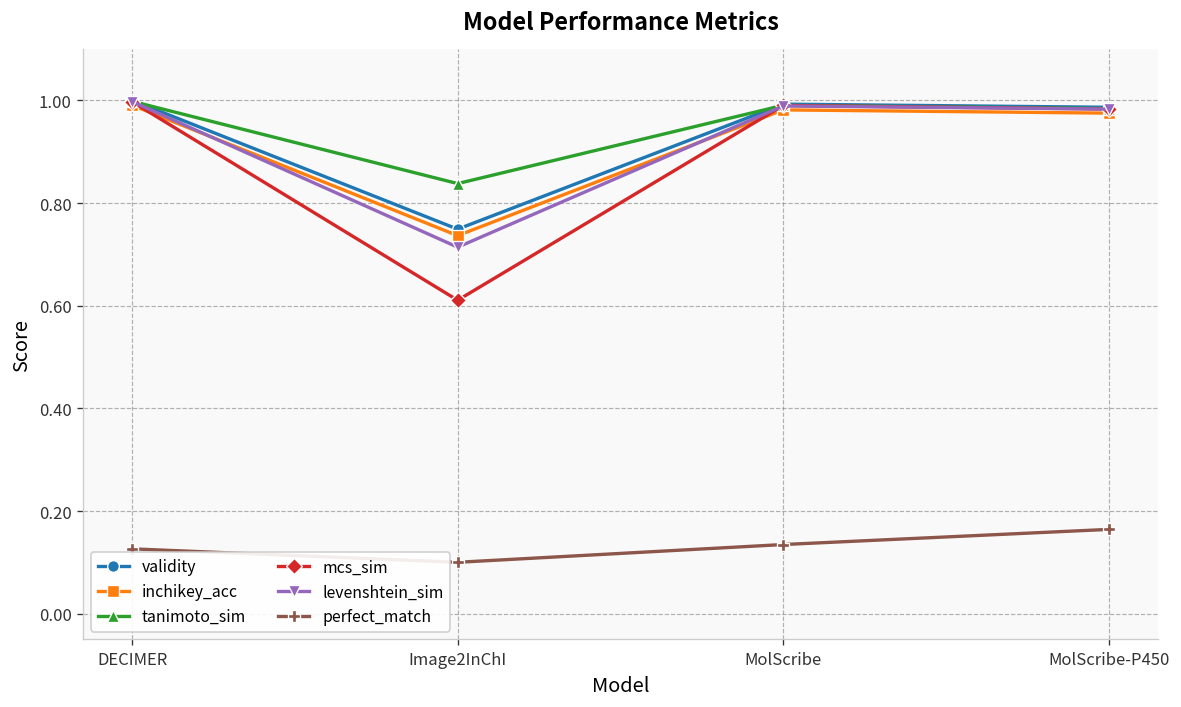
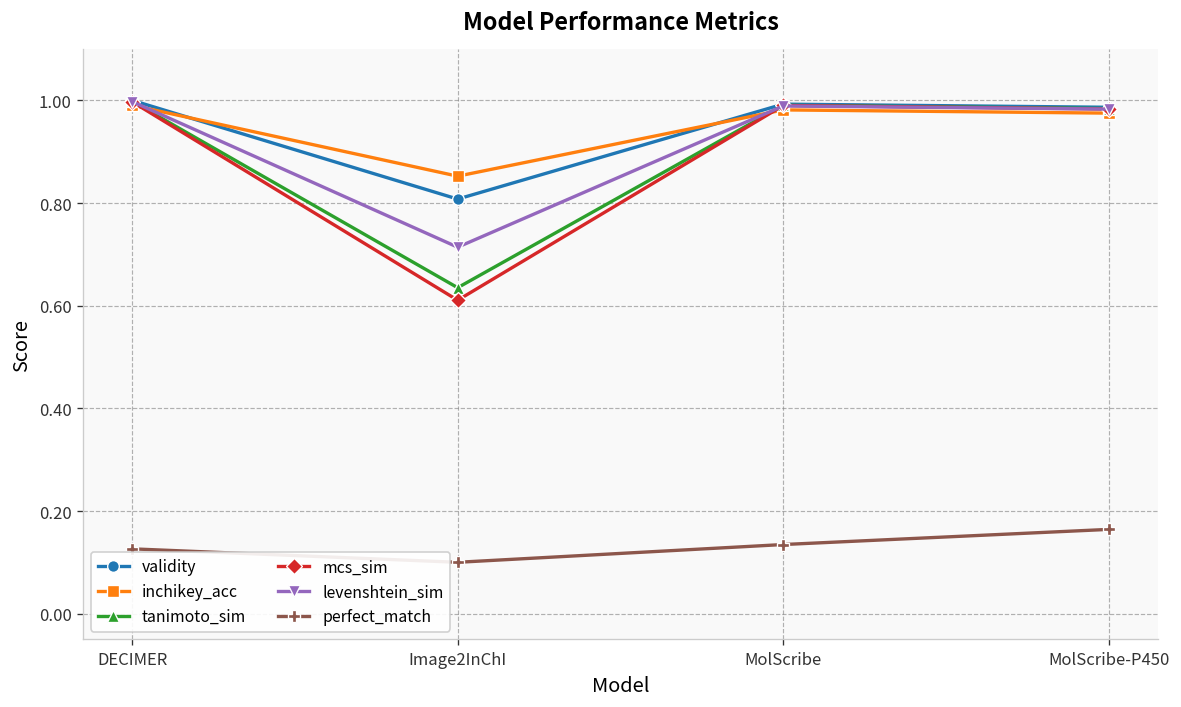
validity, Image2InChI: 0.75 -> 0.81
inchikey_acc, Image2InChI: 0.74 -> 0.85
tanimoto_sim, Image2InChI: 0.84 -> 0.64
